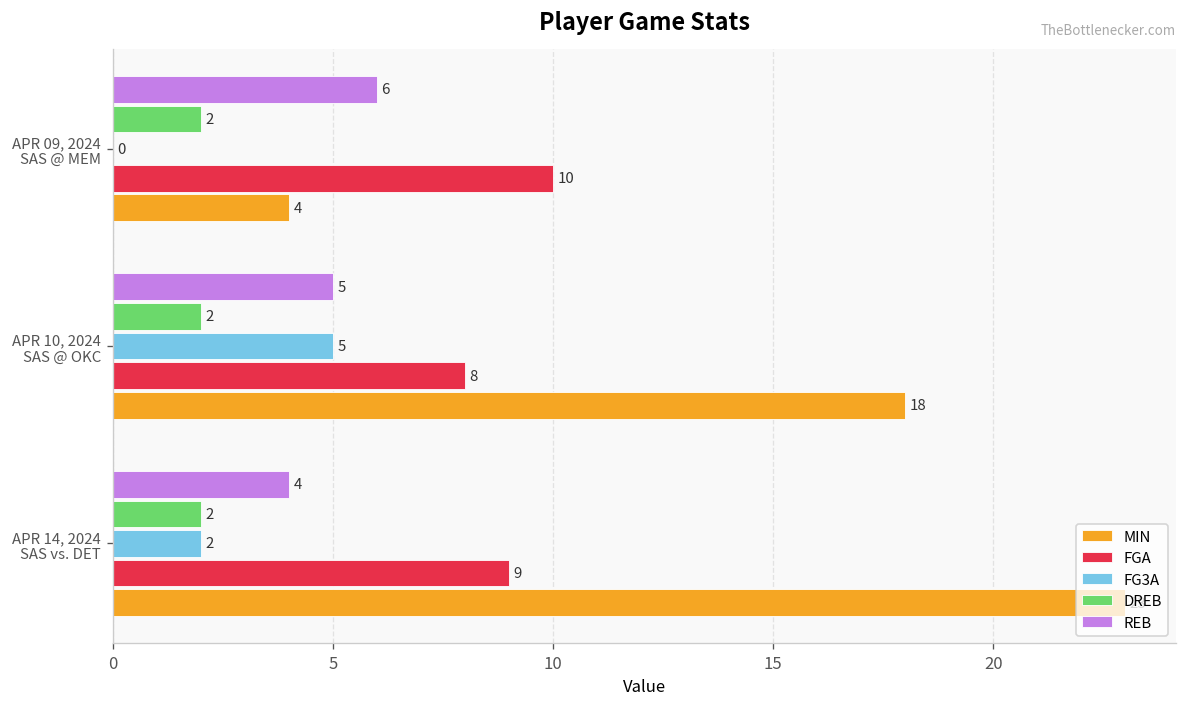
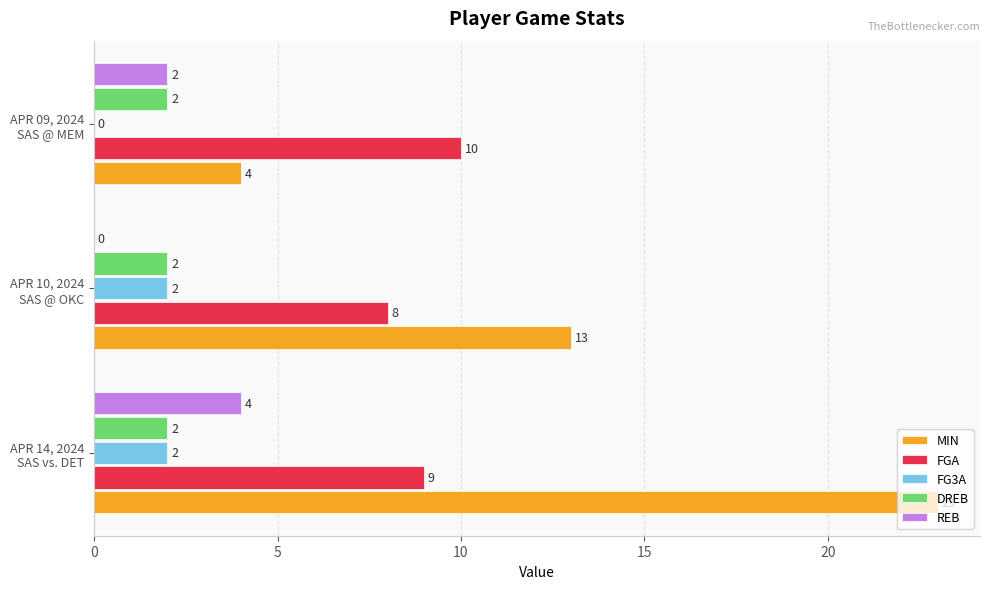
REB, APR 09, 2024 SAS @ MEM: 6 -> 2
REB, APR 10, 2024 SAS @ OKC: 5 -> 0
FG3A, APR 10, 2024 SAS @ OKC: 5 -> 2
MIN, APR 10, 2024 SAS @ OKC: 18 -> 13
